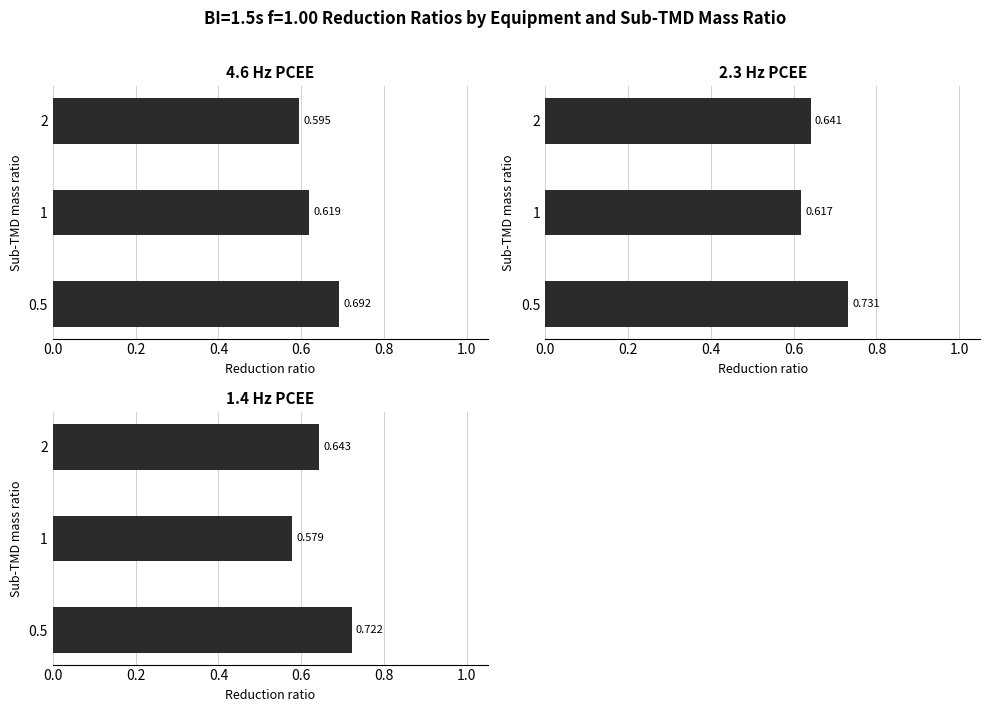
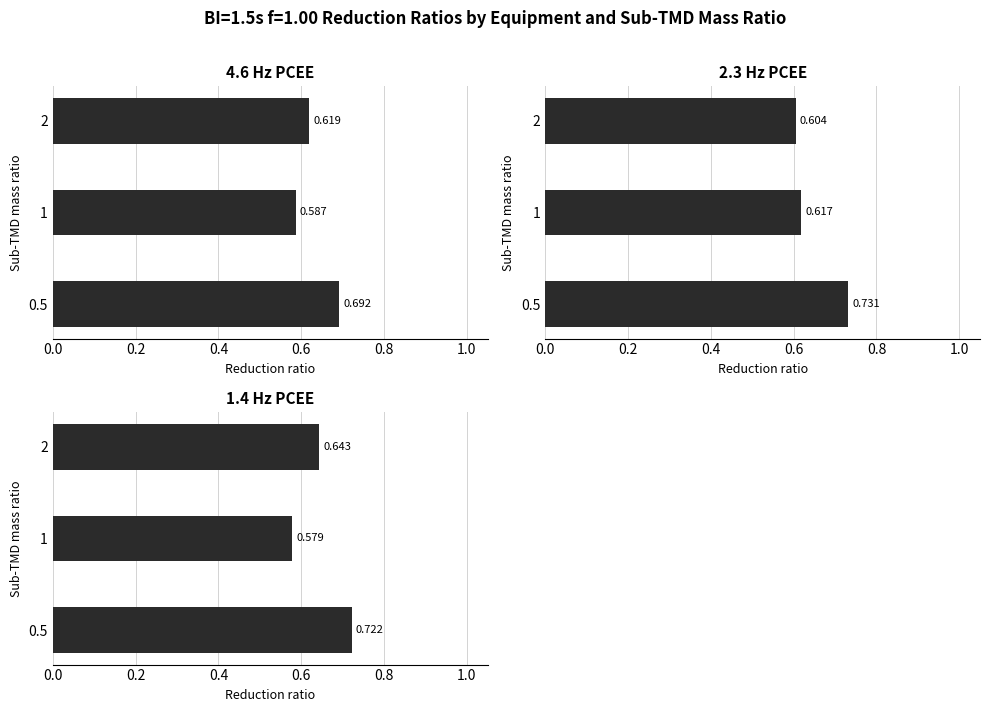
4.6 Hz PCEE, 2: 0.595 -> 0.619
4.6 Hz PCEE, 1: 0.619 -> 0.587
2.3 Hz PCEE, 2: 0.641 -> 0.604
